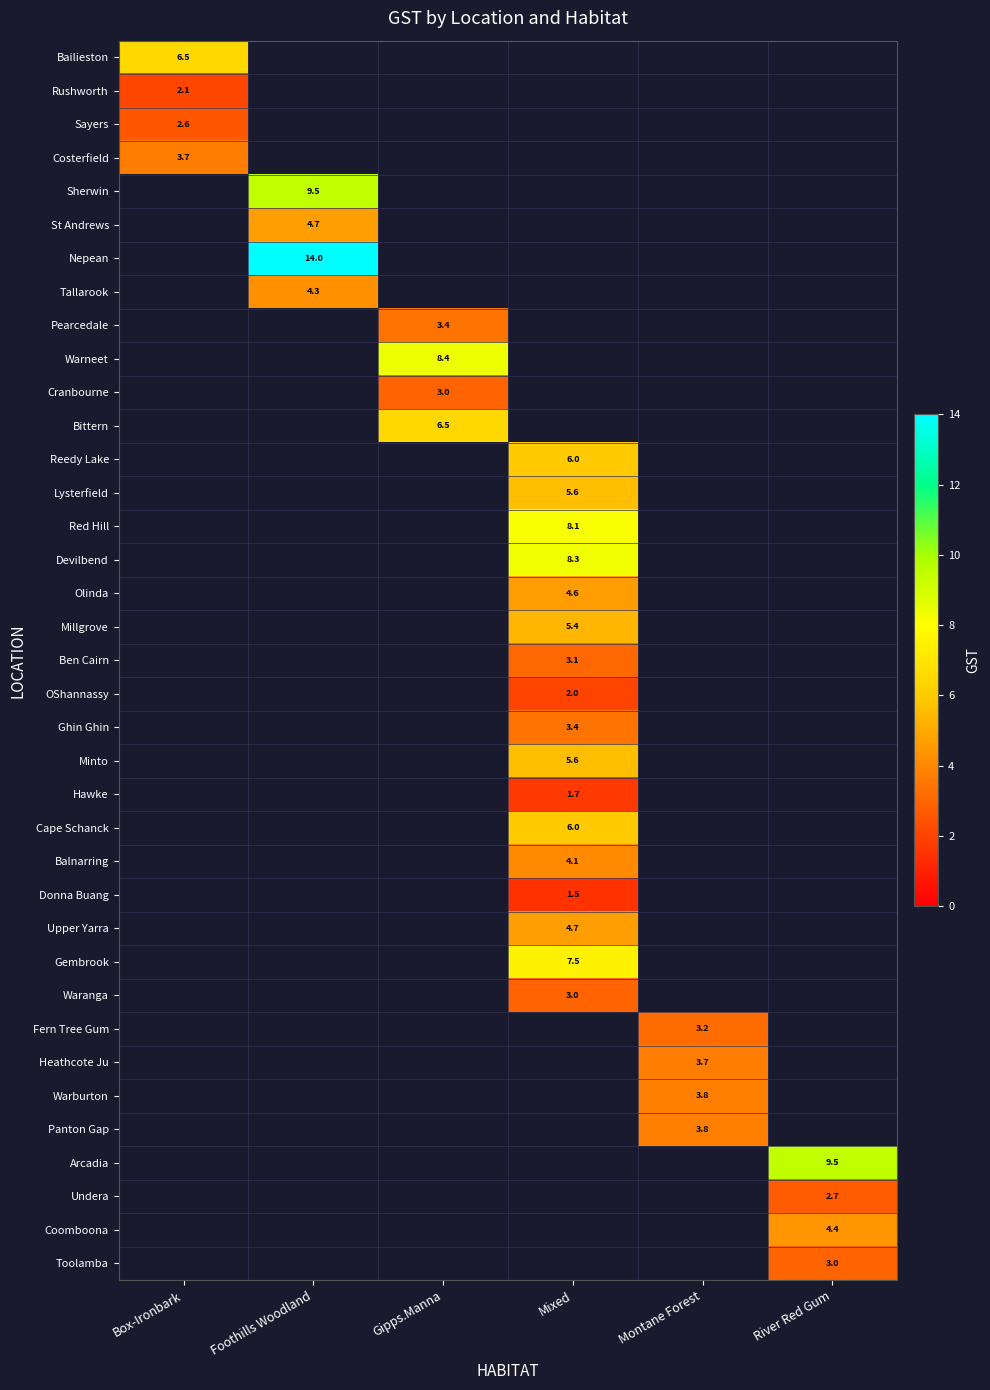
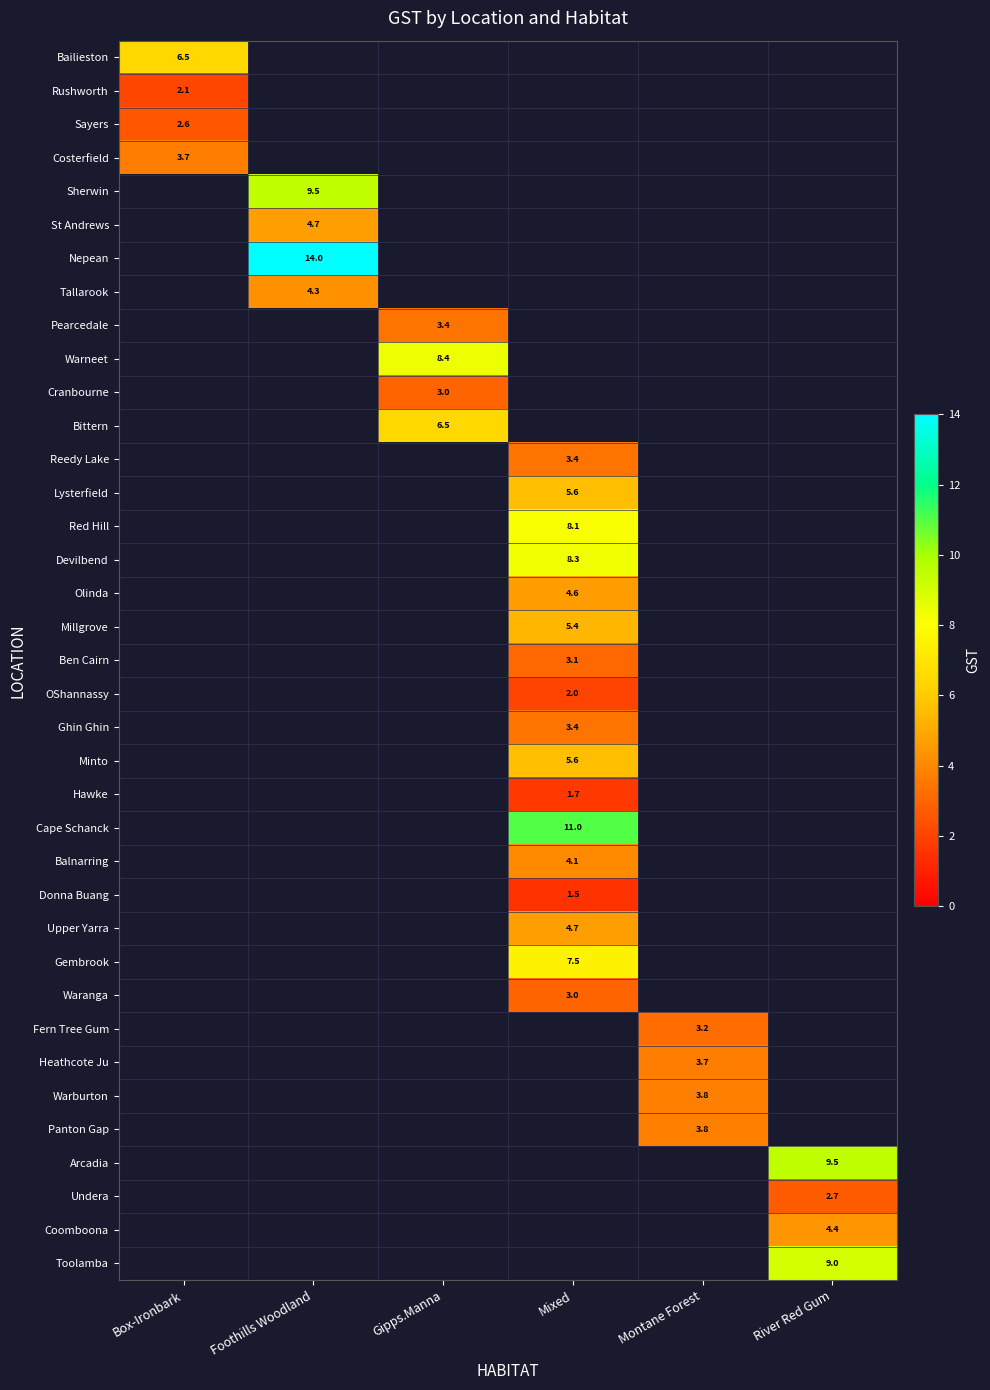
Reedy Lake, Mixed: 6.0 -> 3.4
Cape Schanck, Mixed: 6.0 -> 11.0
Toolamba, River Red Gum: 3.0 -> 9.0
